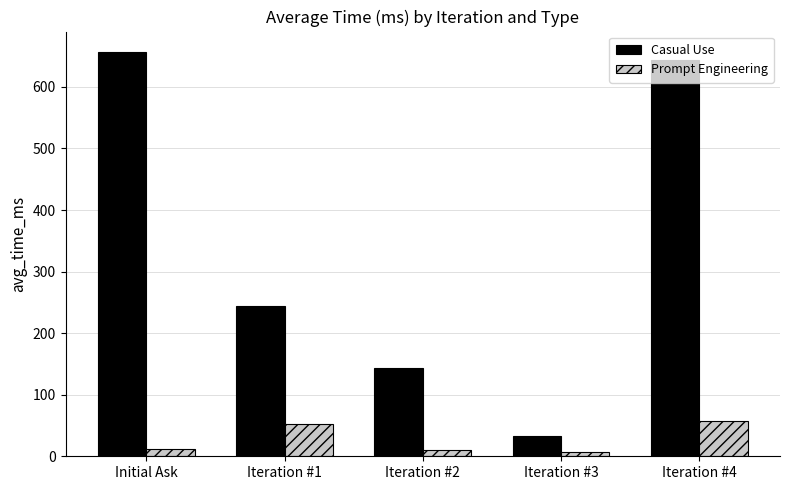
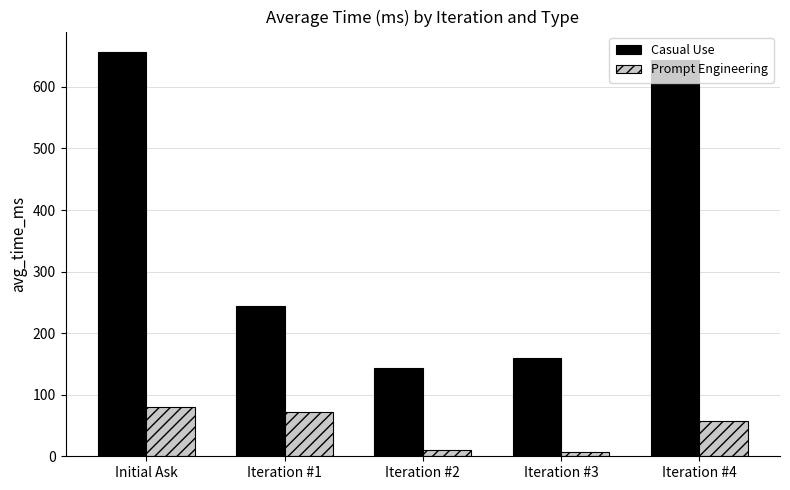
Prompt Engineering, Initial Ask: 10 -> 80
Prompt Engineering, Iteration #1: 50 -> 70
Casual Use, Iteration #3: 30 -> 160
